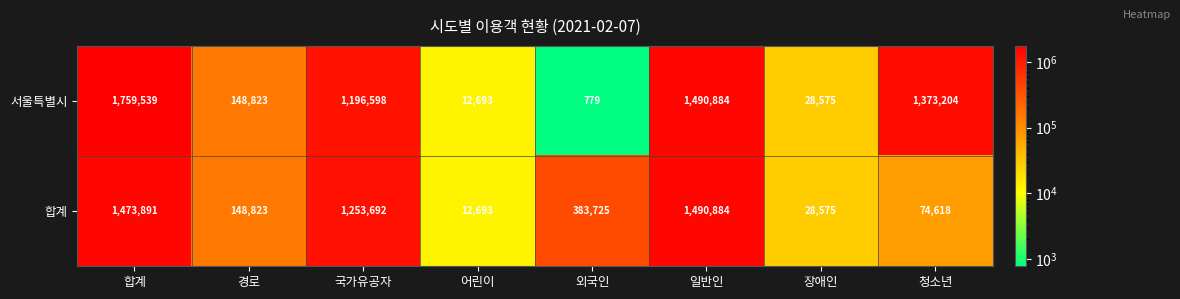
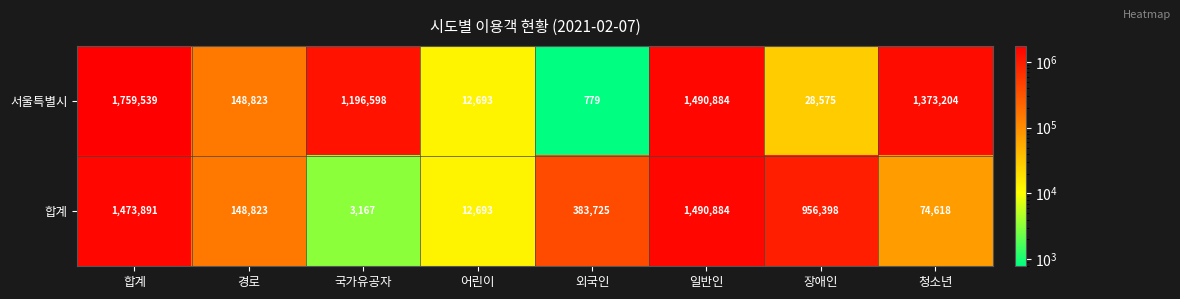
합계, 국가유공자: 1,253,692 -> 3,167
합계, 장애인: 28,575 -> 956,398
